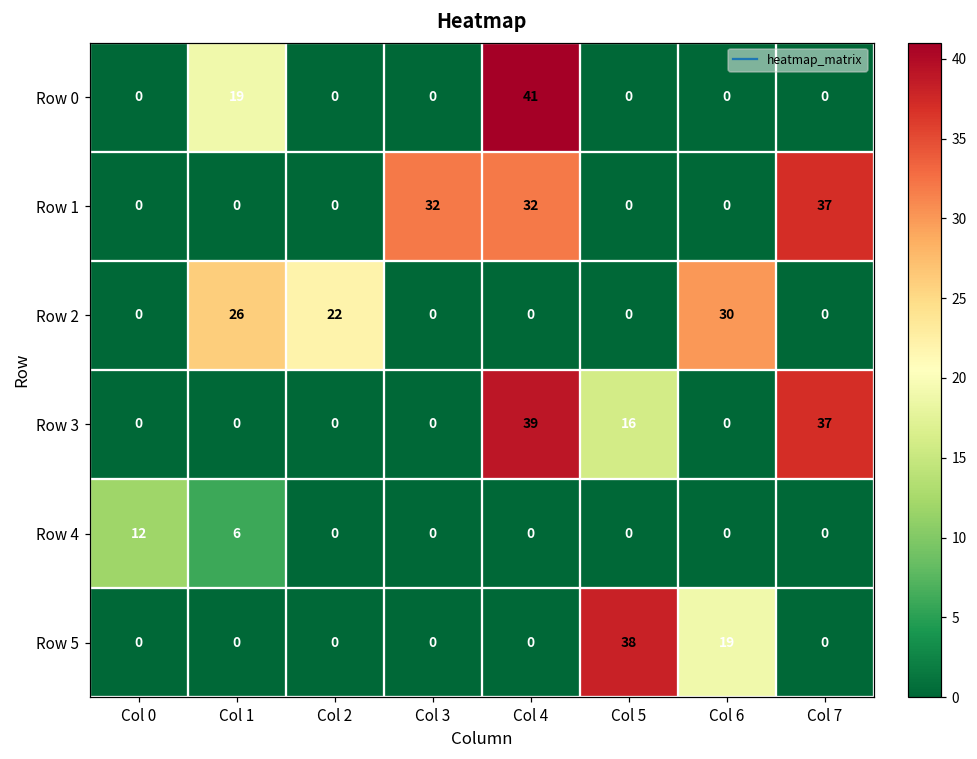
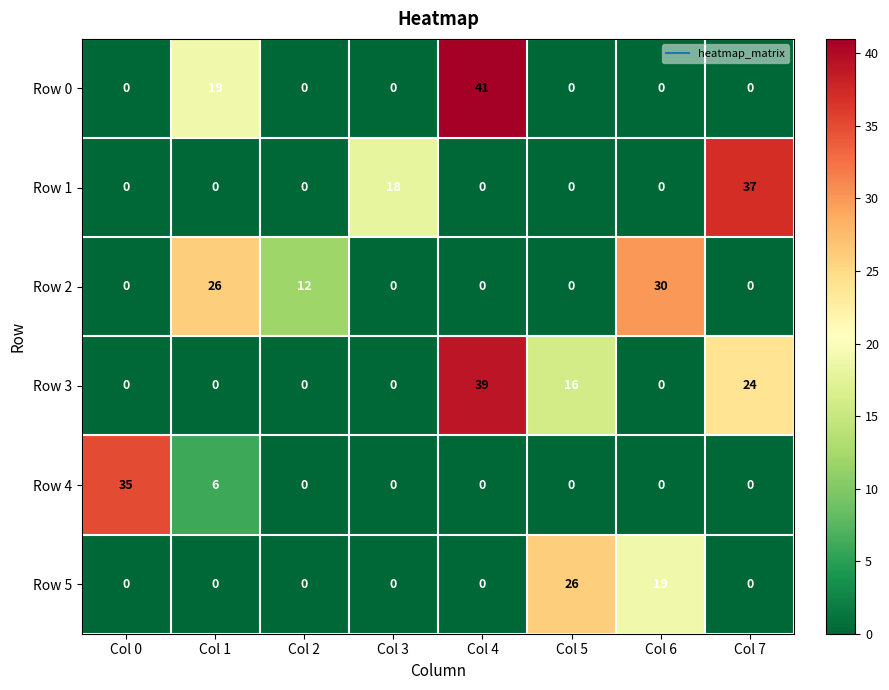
Row 1, Col 3: 32 -> 18
Row 1, Col 4: 32 -> 0
Row 2, Col 2: 22 -> 12
Row 3, Col 7: 37 -> 24
Row 4, Col 0: 12 -> 35
Row 5, Col 5: 38 -> 26
